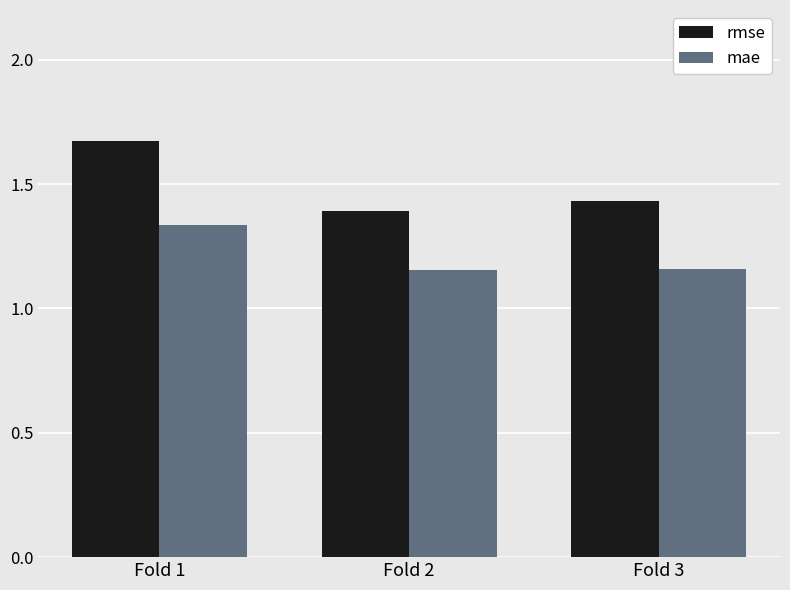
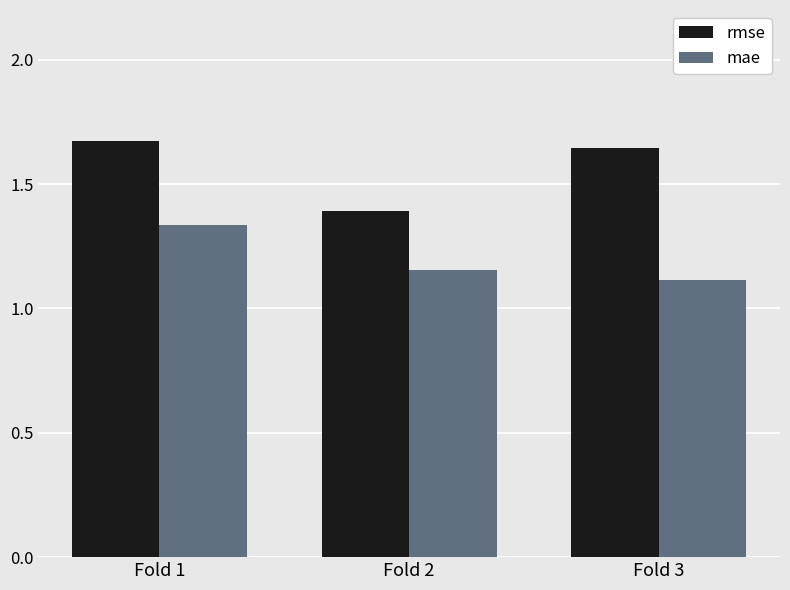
rmse, Fold 3: 1.43 -> 1.65
mae, Fold 3: 1.16 -> 1.12
